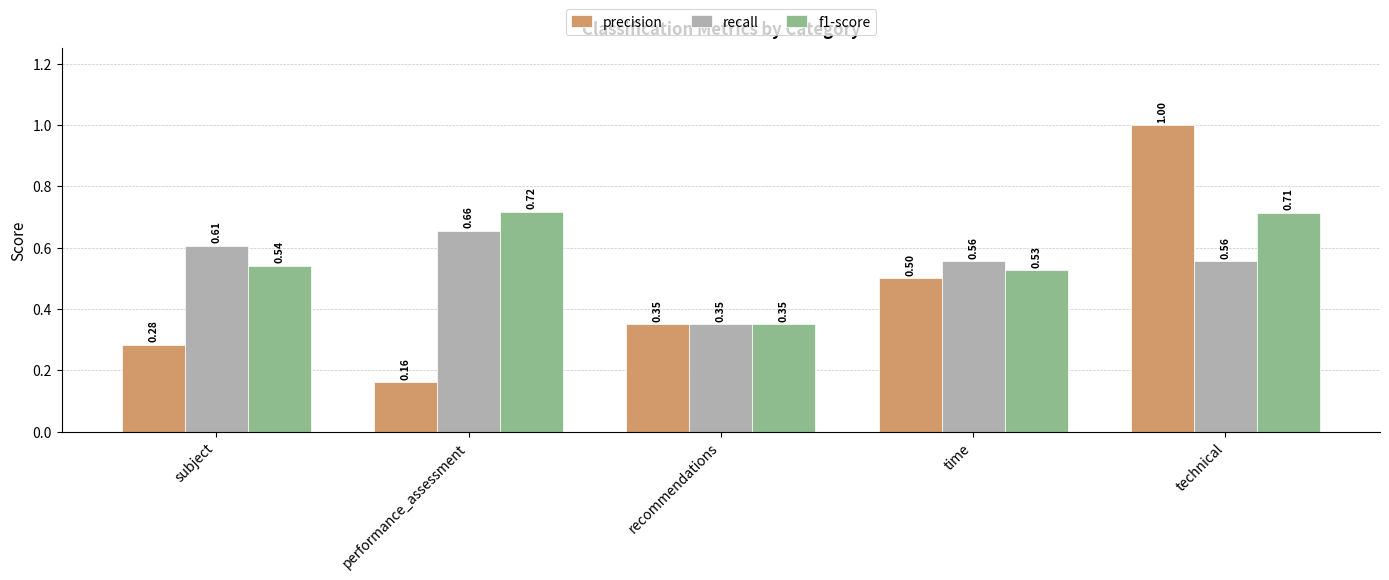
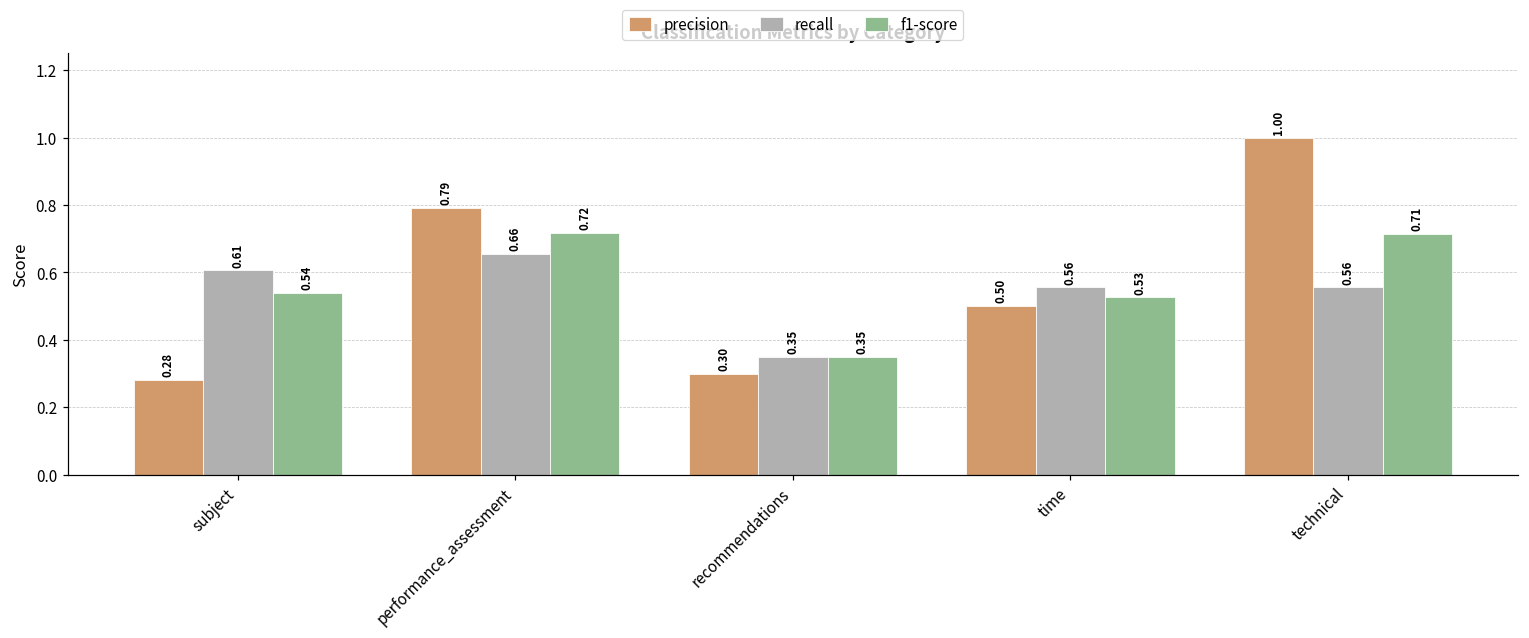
precision, performance_assessment: 0.16 -> 0.79
precision, recommendations: 0.35 -> 0.30
